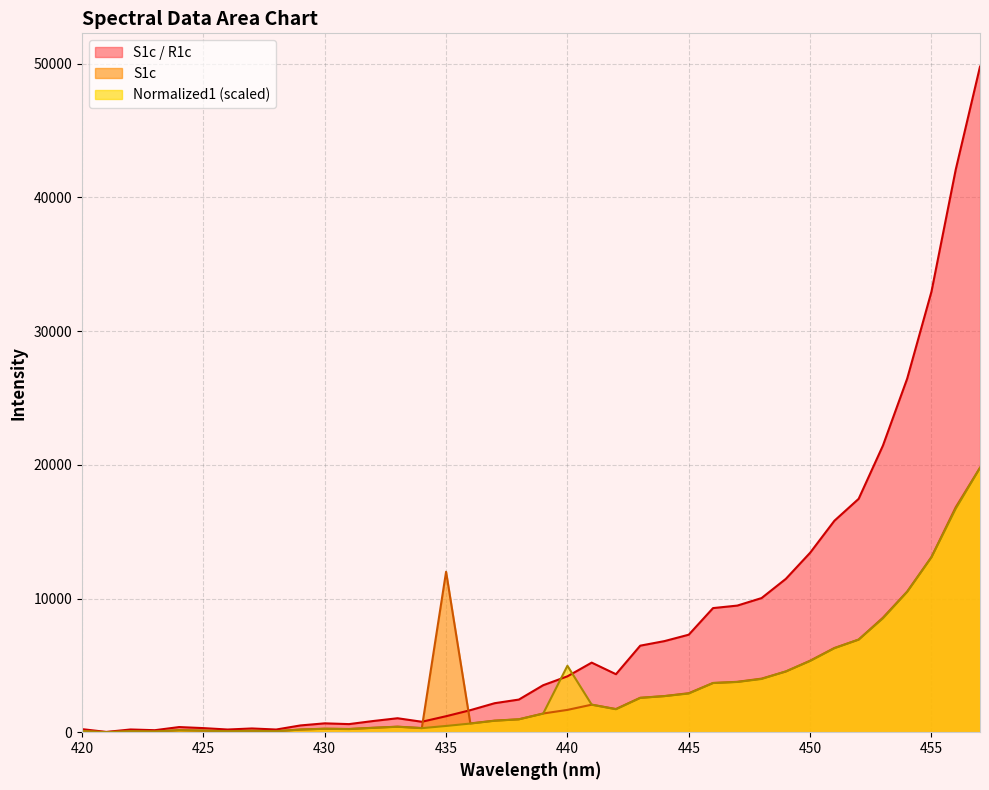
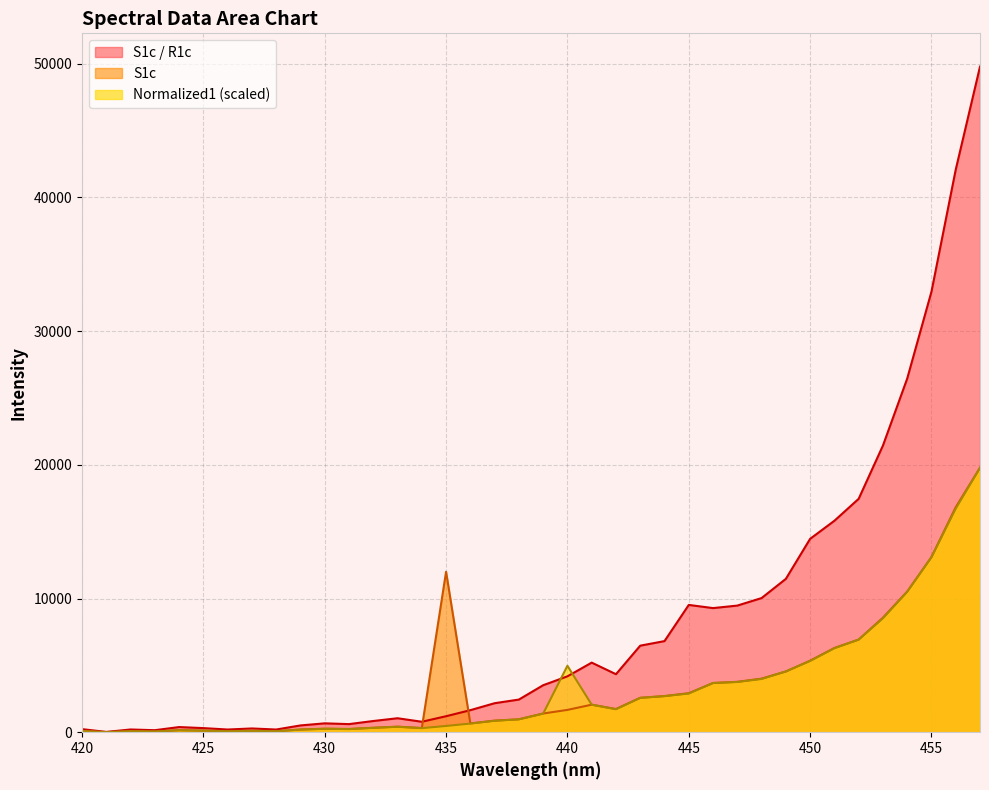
S1c / R1c, 445: 7300 -> 9500
S1c / R1c, 450: 13400 -> 14500
